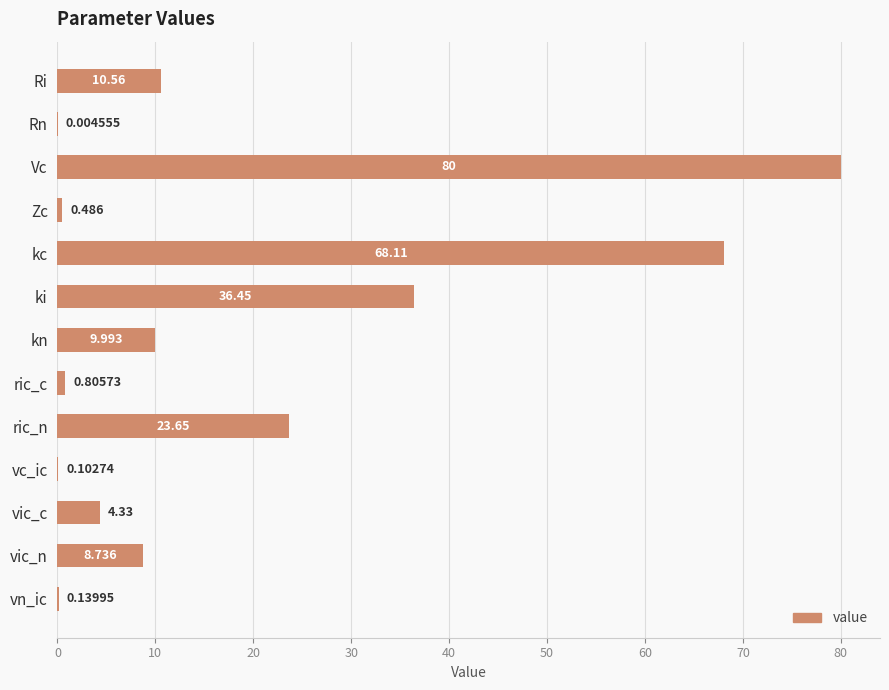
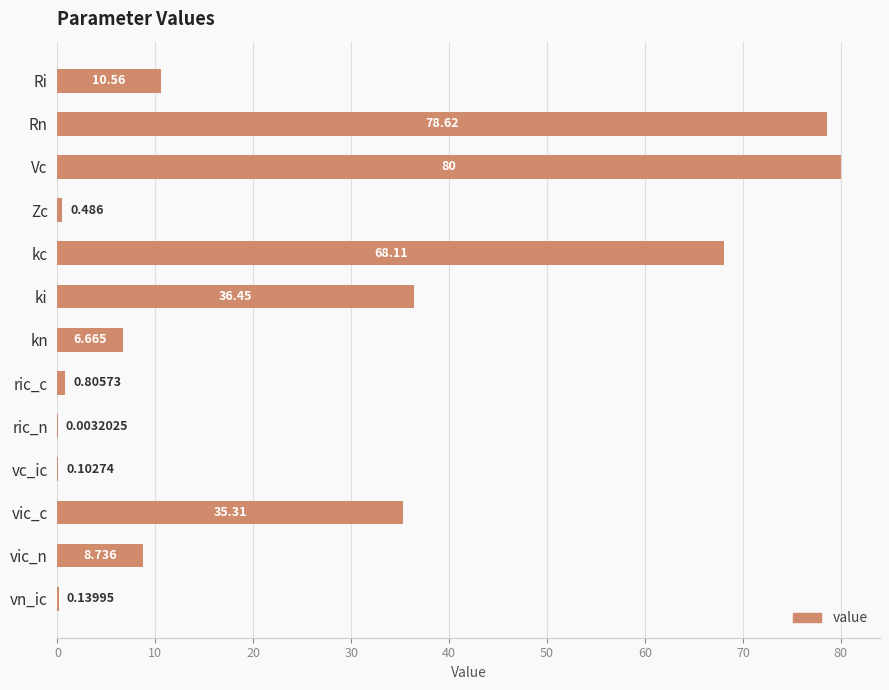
Rn: 0.004555 -> 78.62
kn: 9.993 -> 6.665
ric_n: 23.65 -> 0.0032025
vic_c: 4.33 -> 35.31
